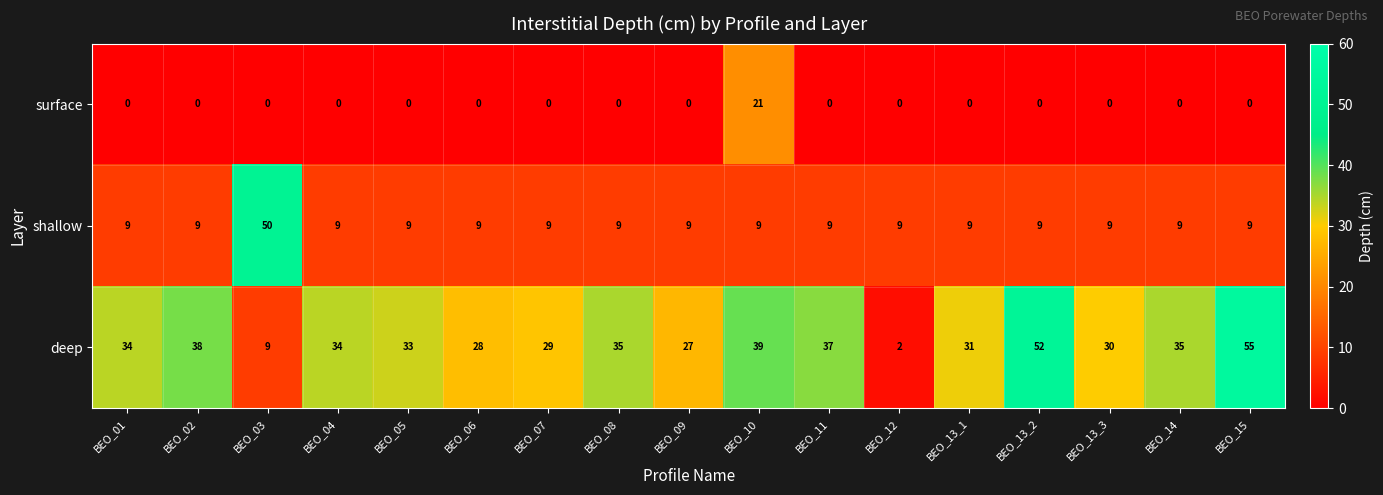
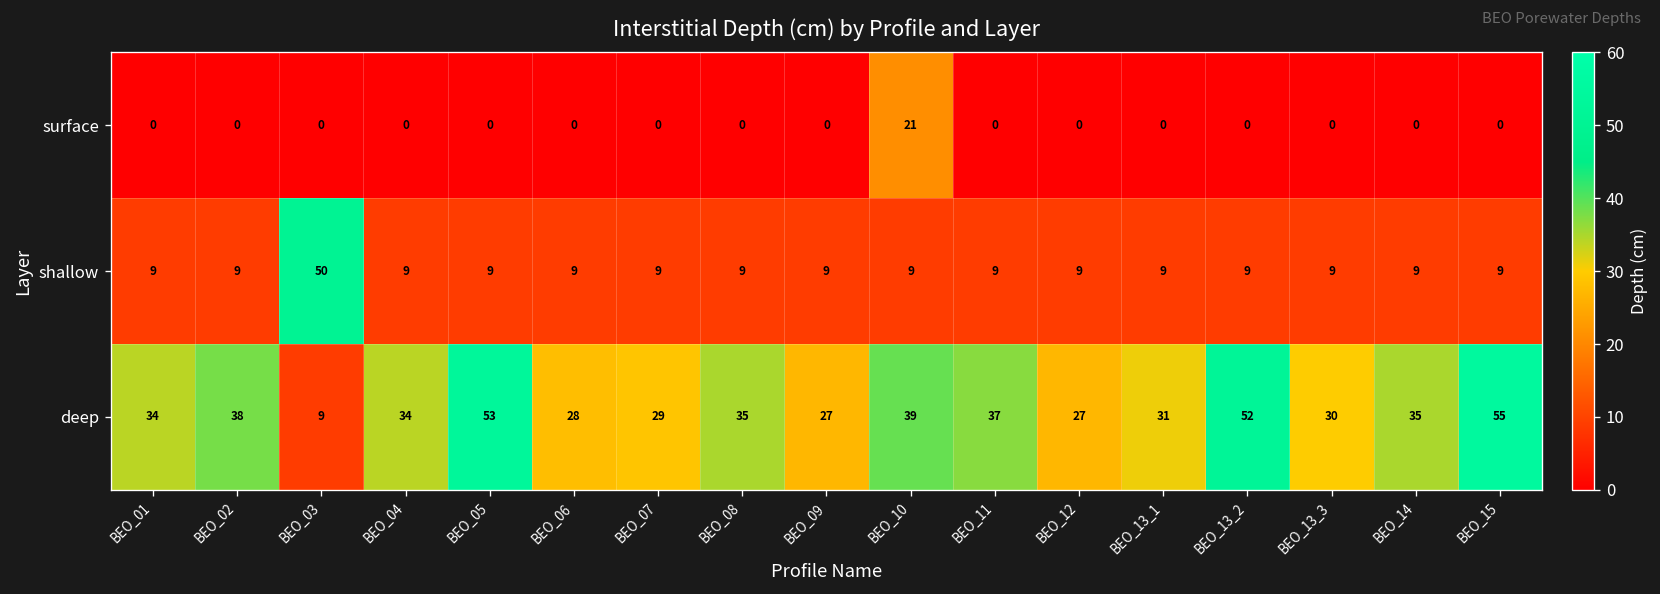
deep, BEO_05: 33 -> 53
deep, BEO_12: 2 -> 27
